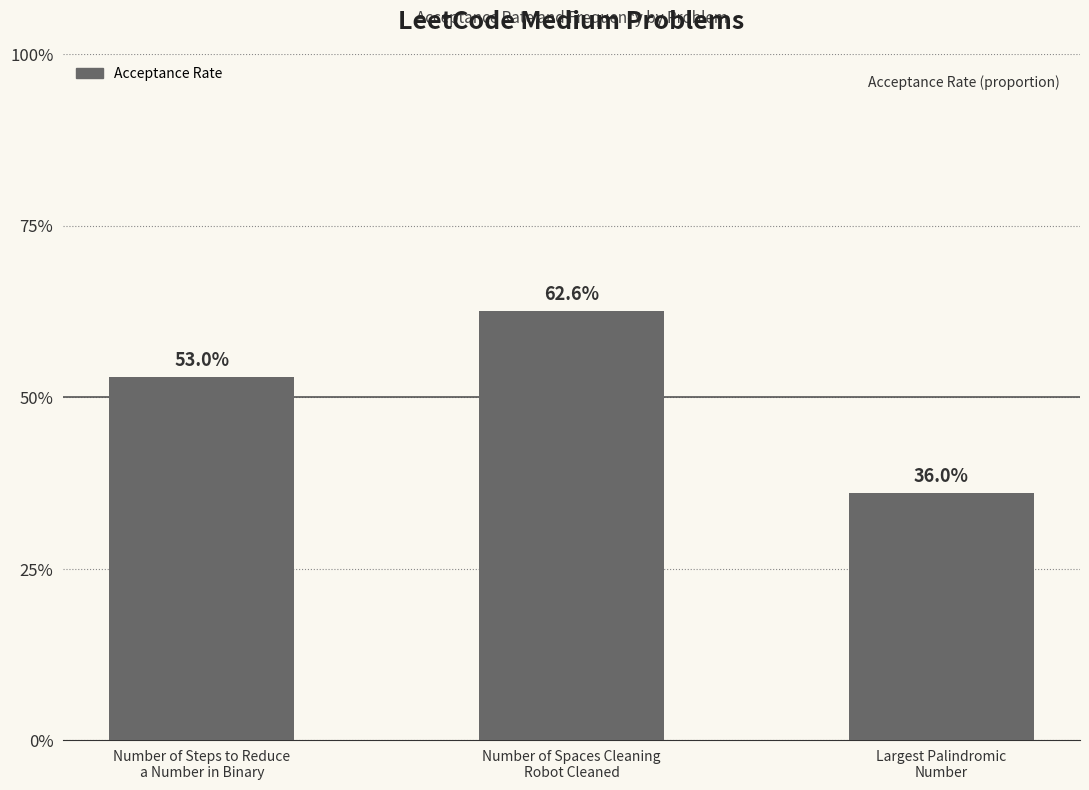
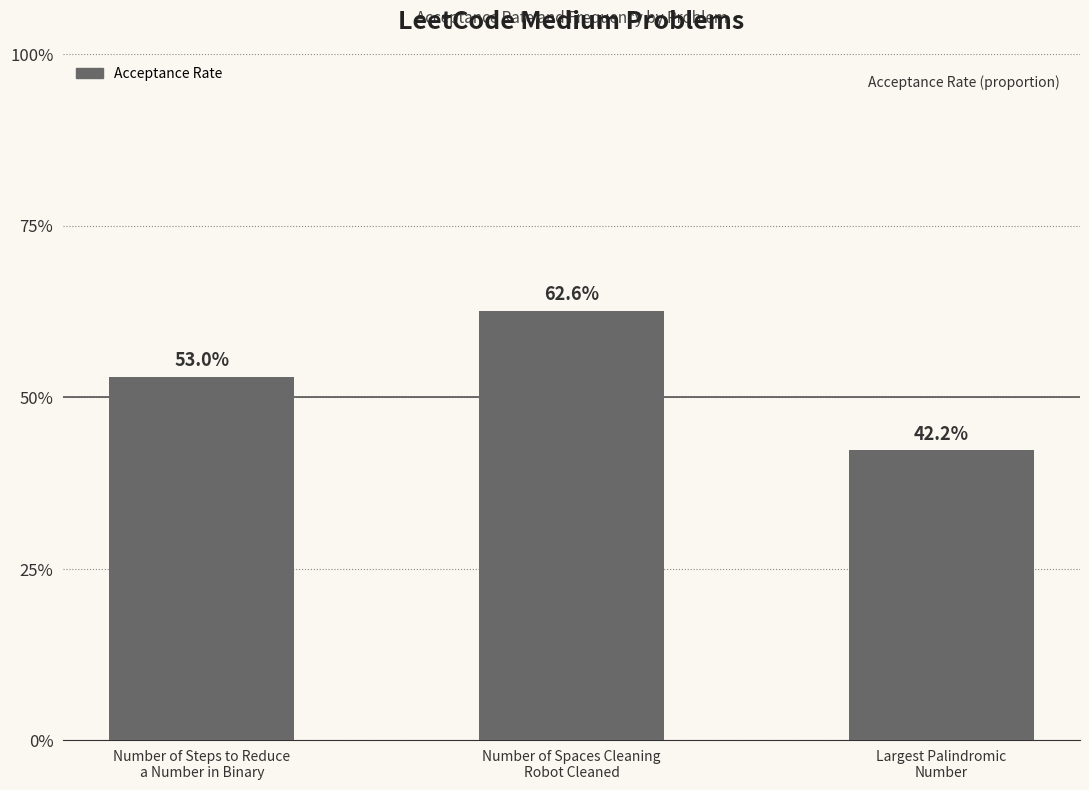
Largest Palindromic Number: 36.0% -> 42.2%
